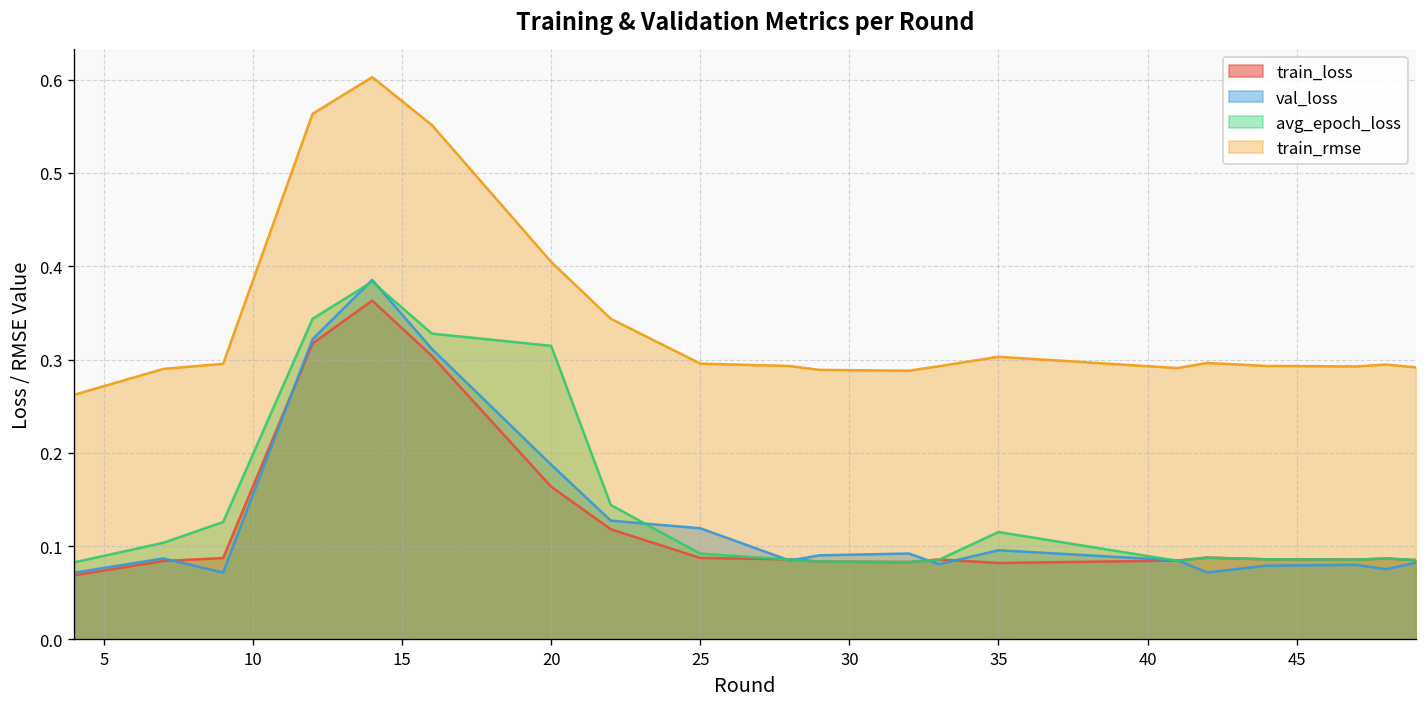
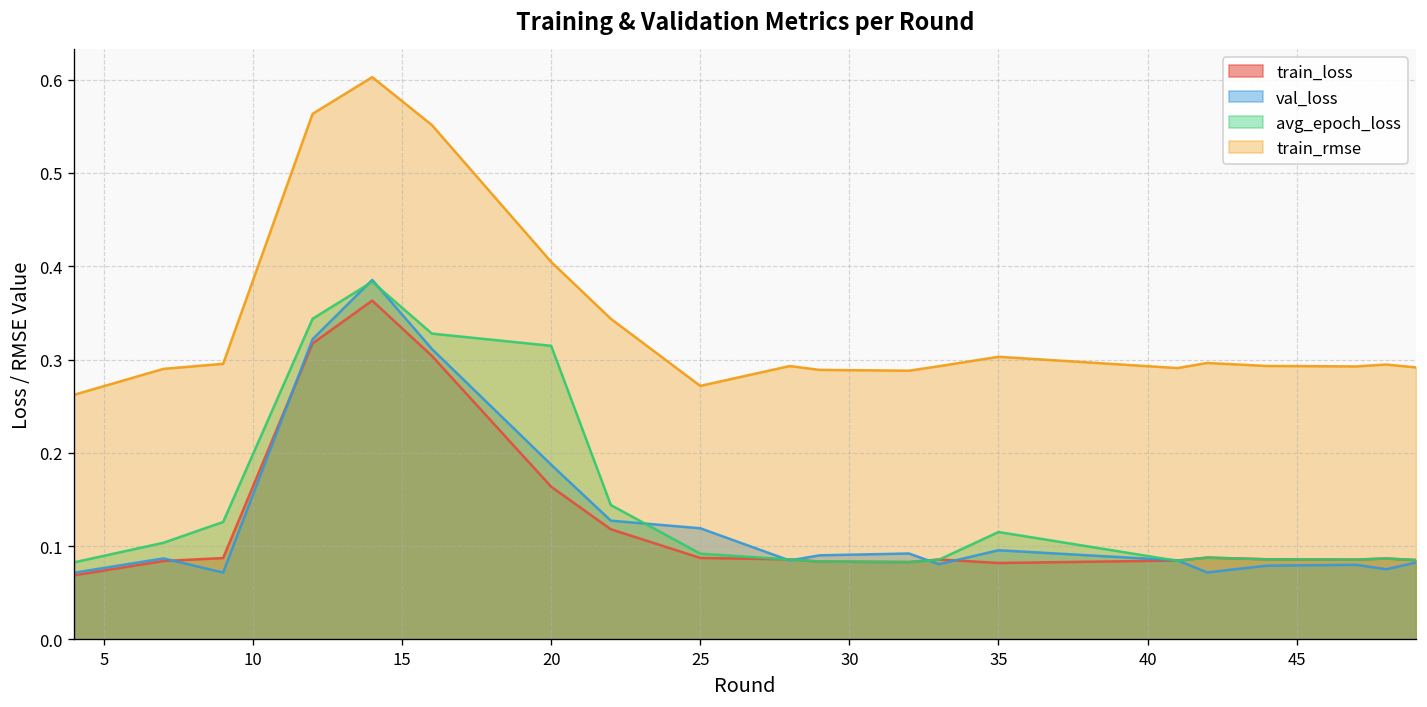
train_rmse, 25: 0.30 -> 0.27
